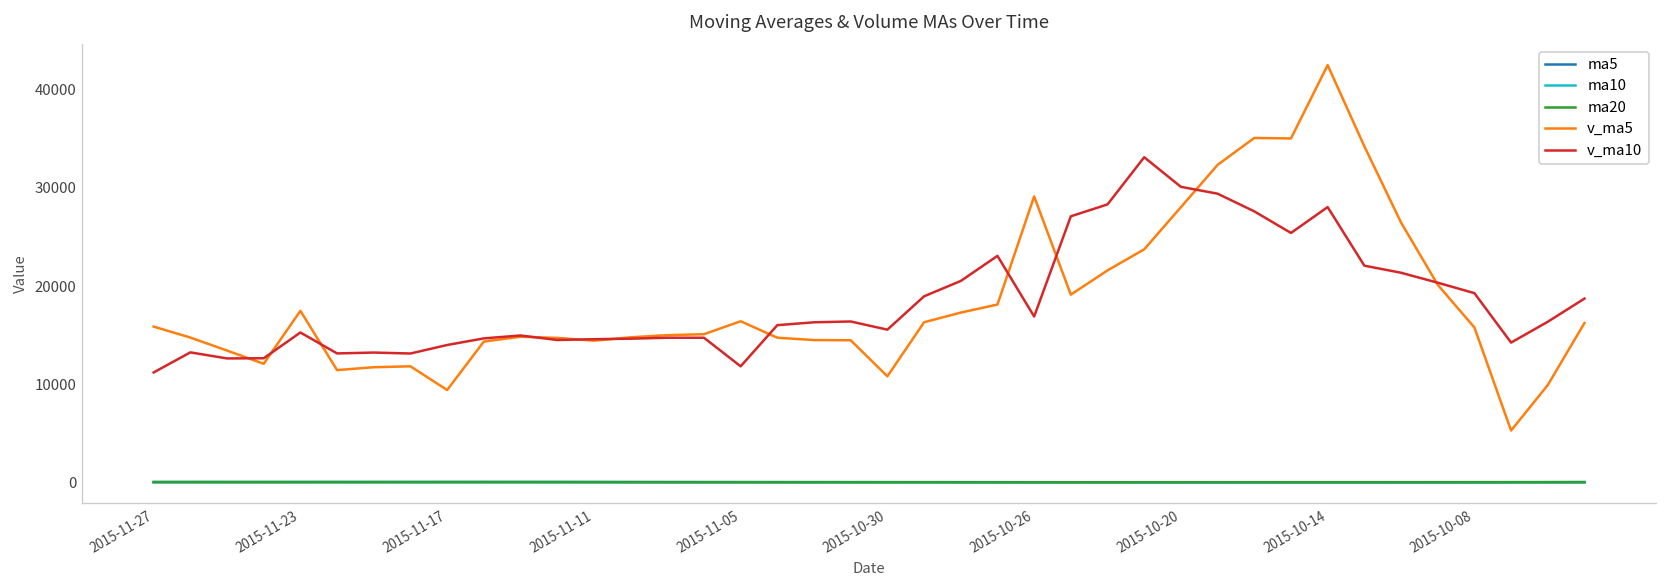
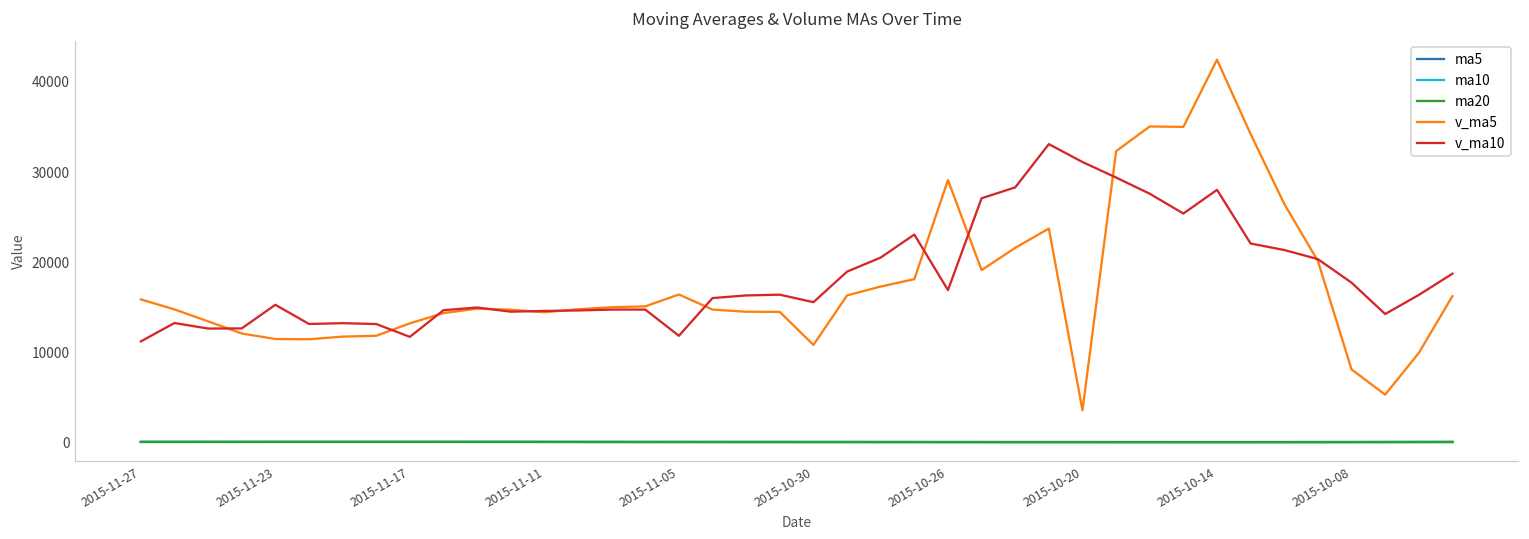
v_ma5, 2015-11-23: 17000 -> 11000
v_ma5, 2015-11-17: 9000 -> 13000
v_ma10, 2015-11-17: 14000 -> 12000
v_ma5, 2015-10-20: 28000 -> 4000
v_ma10, 2015-10-20: 30000 -> 31000
v_ma5, 2015-10-08: 16000 -> 8000
v_ma10, 2015-10-08: 19000 -> 18000
